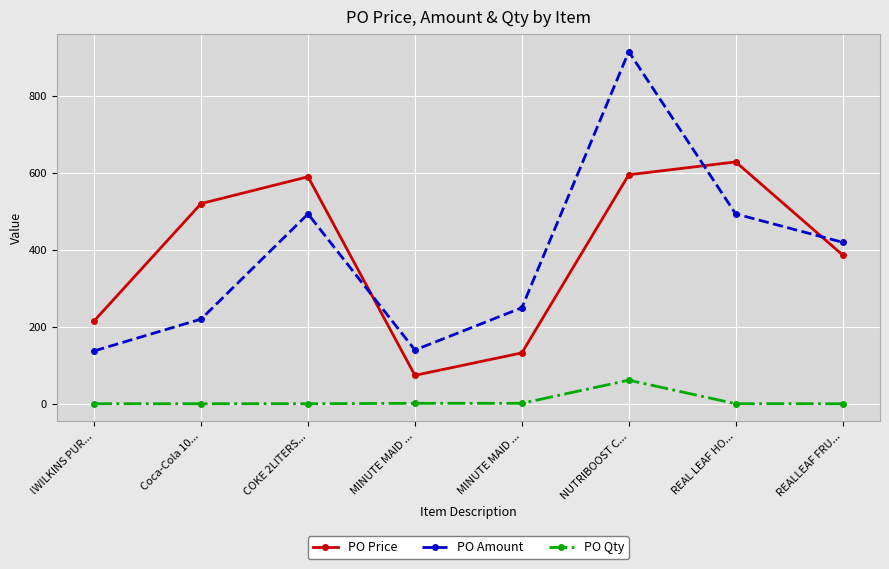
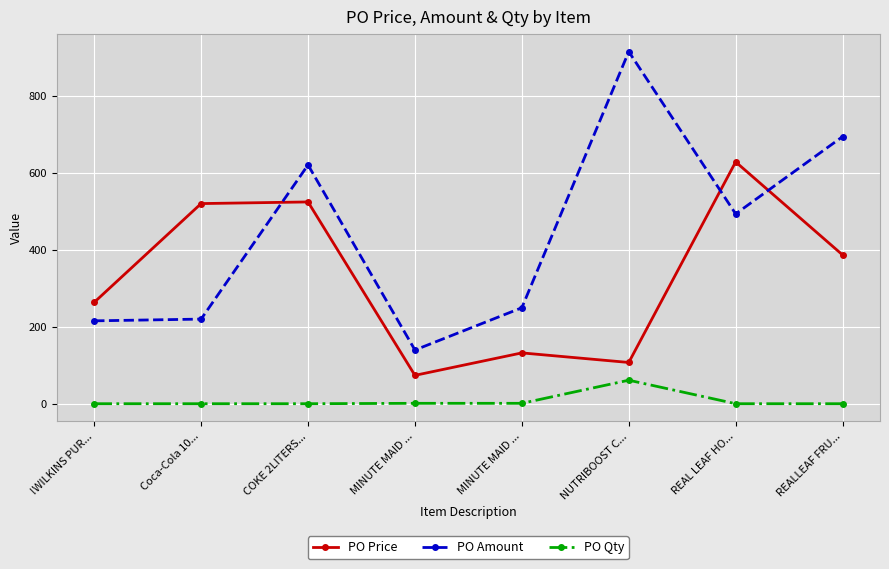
PO Price, !WILKINS PUR...: 220 -> 260
PO Amount, !WILKINS PUR...: 140 -> 220
PO Price, COKE 2LITERS...: 590 -> 520
PO Amount, COKE 2LITERS...: 490 -> 620
PO Price, NUTRIBOOST C...: 600 -> 110
PO Amount, REALLEAF FRU...: 420 -> 690
